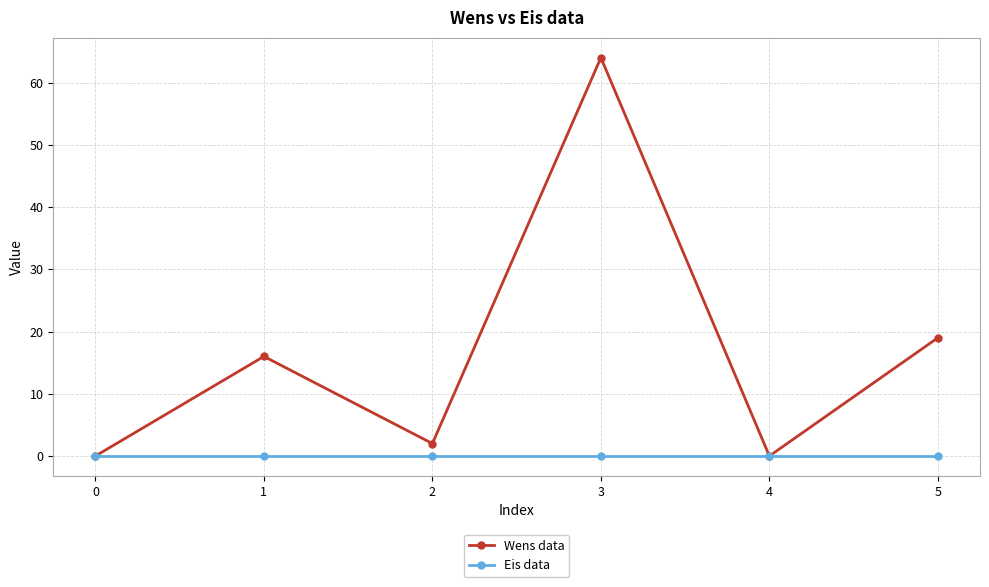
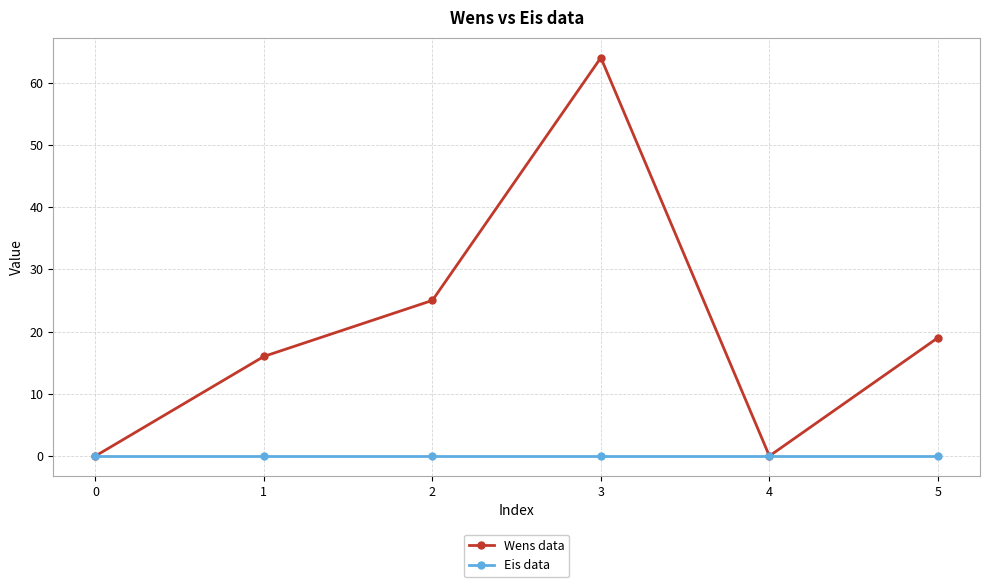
Wens data, 2: 2 -> 25
